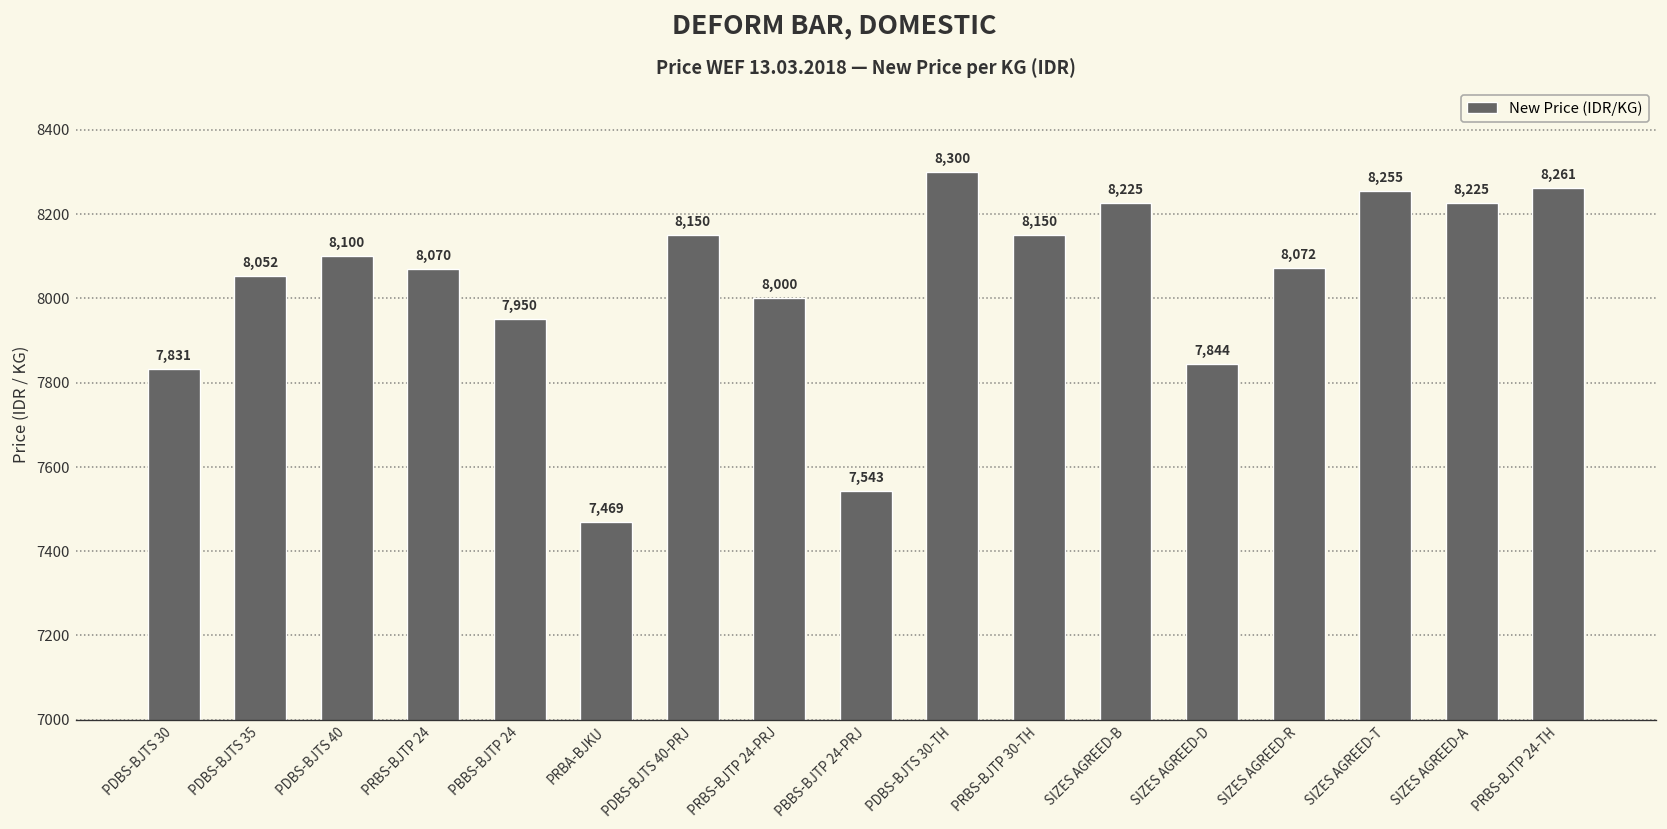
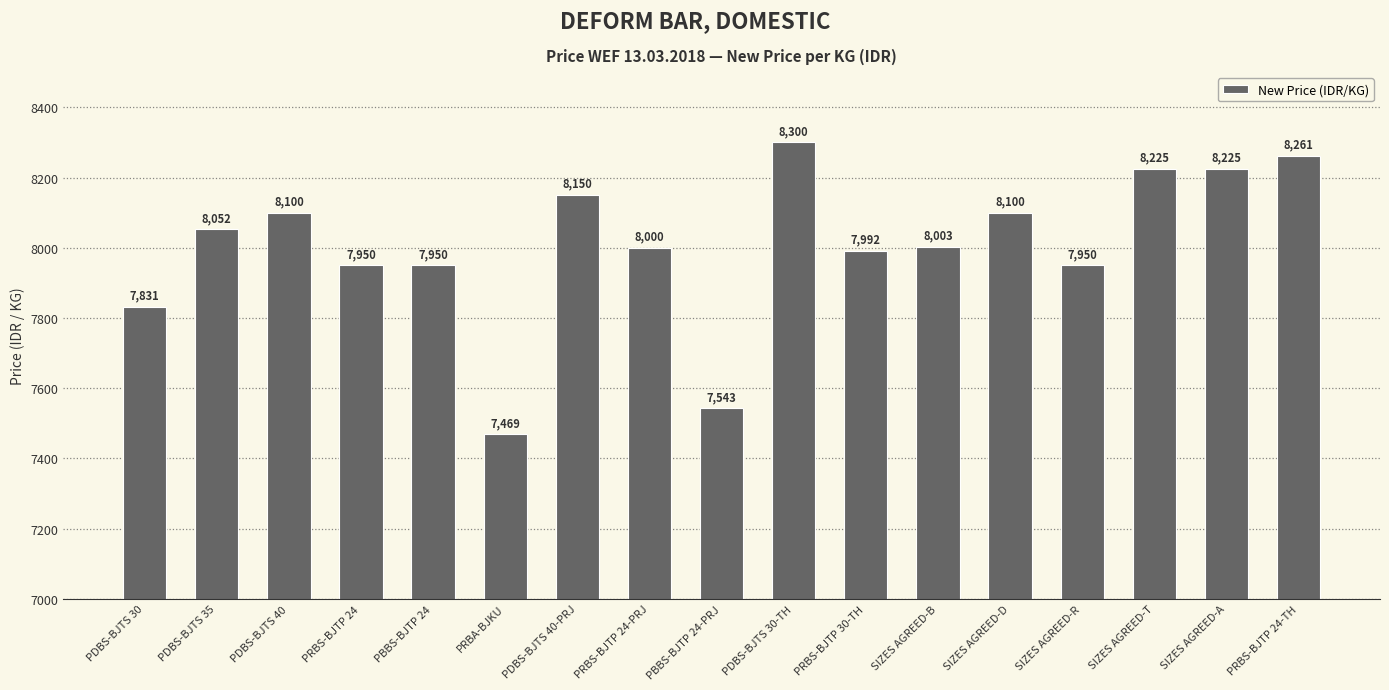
PRBS-BJTP 24: 8,070 -> 7,950
PRBS-BJTP 30-TH: 8,150 -> 7,992
SIZES AGREED-B: 8,225 -> 8,003
SIZES AGREED-D: 7,844 -> 8,100
SIZES AGREED-R: 8,072 -> 7,950
SIZES AGREED-T: 8,255 -> 8,225
